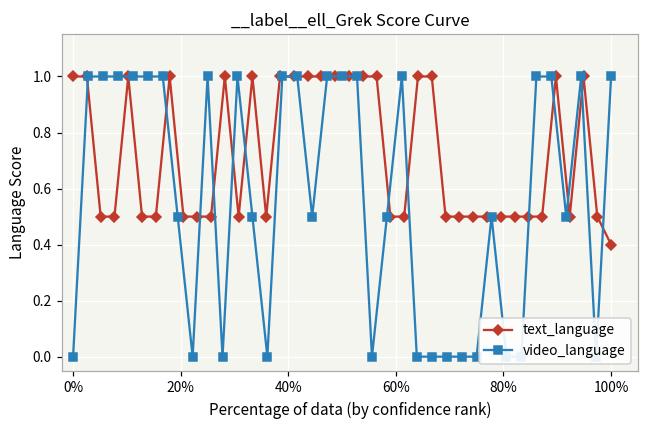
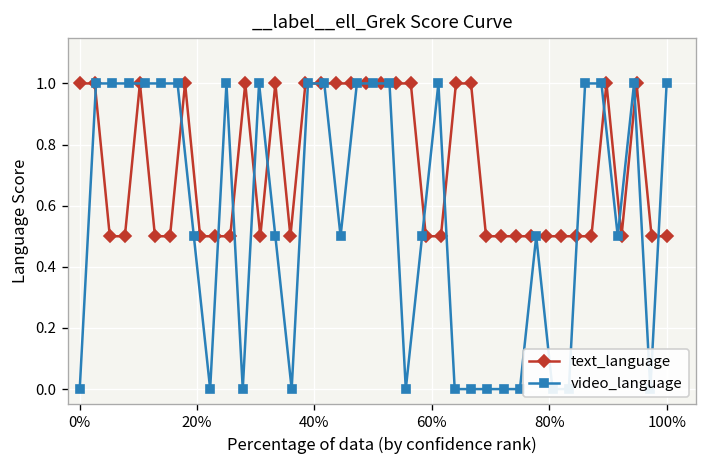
text_language, 100%: 0.4 -> 0.5
